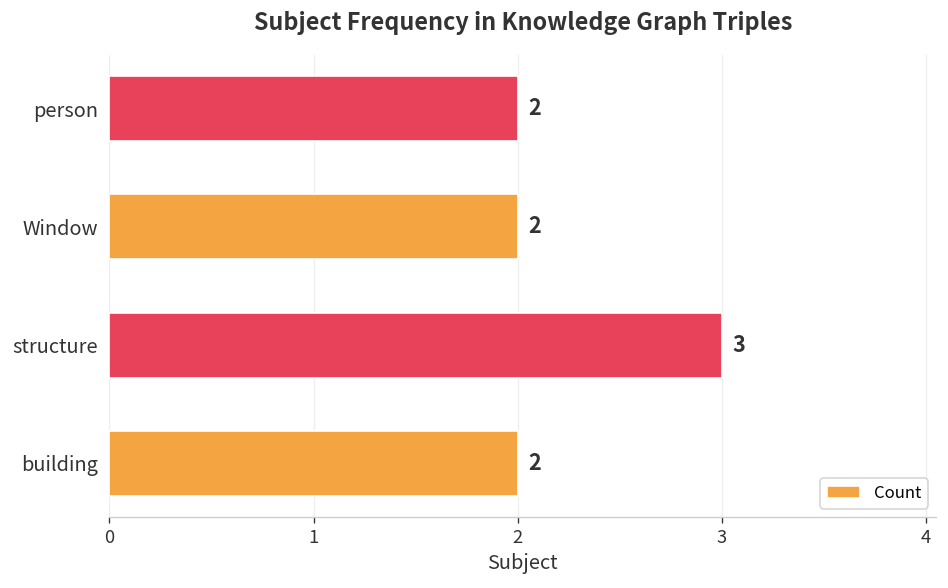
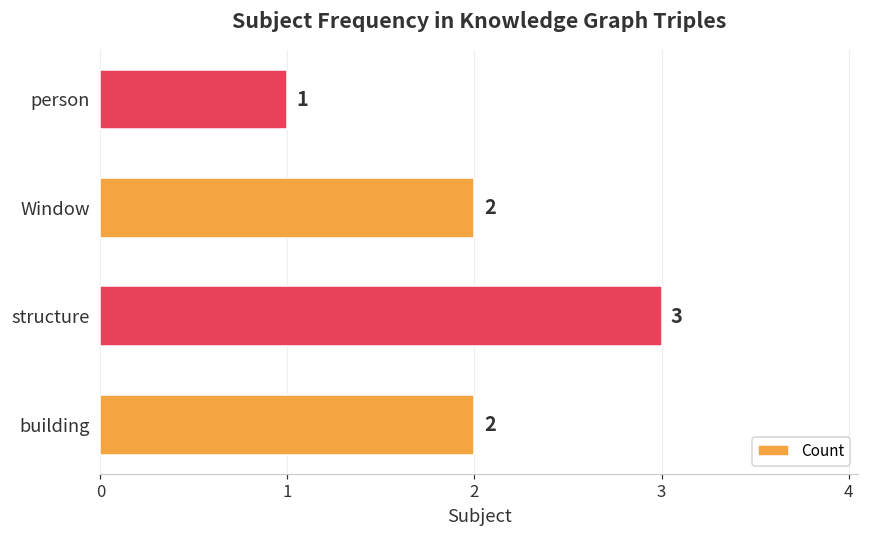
person: 2 -> 1
